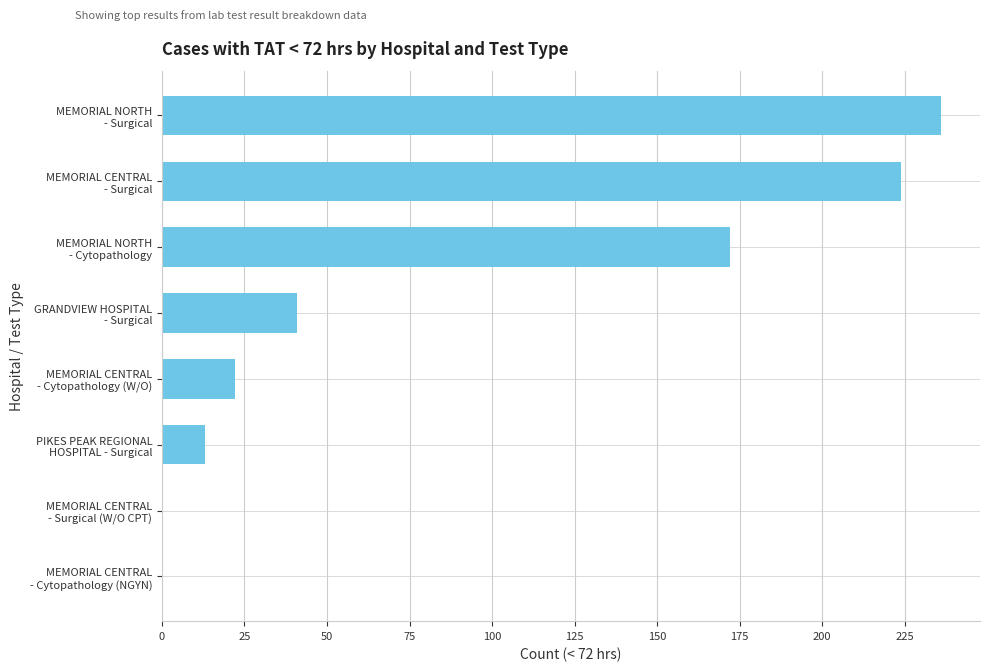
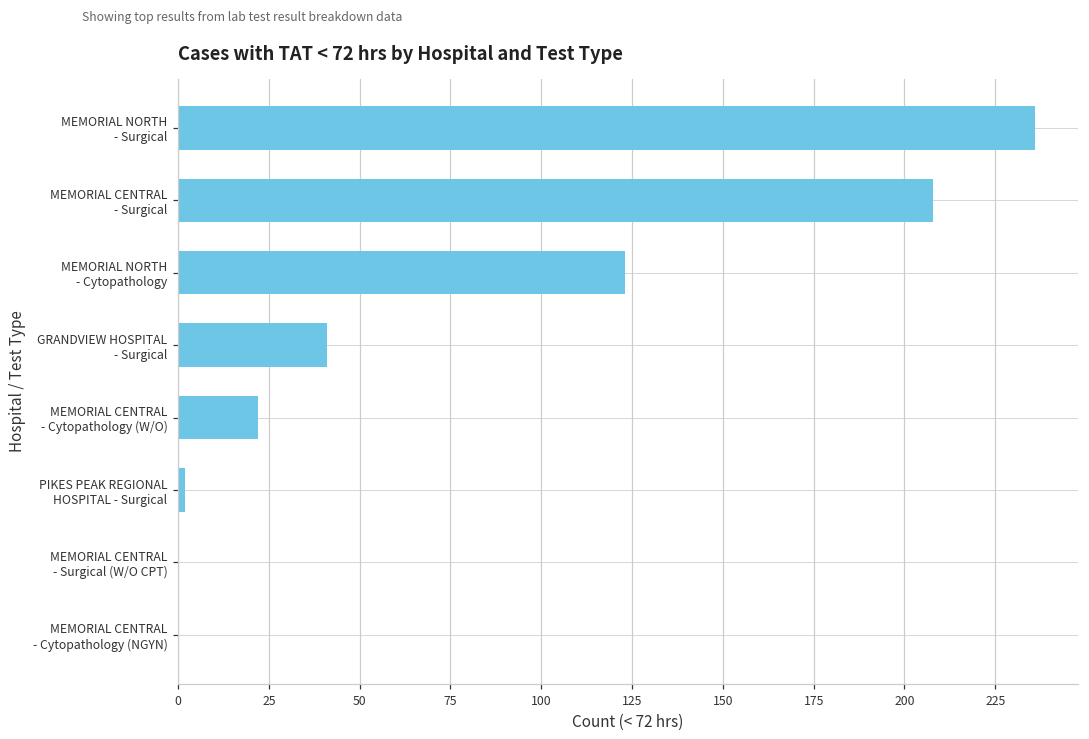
MEMORIAL CENTRAL - Surgical: 224 -> 208
MEMORIAL NORTH - Cytopathology: 172 -> 123
PIKES PEAK REGIONAL HOSPITAL - Surgical: 13 -> 2
